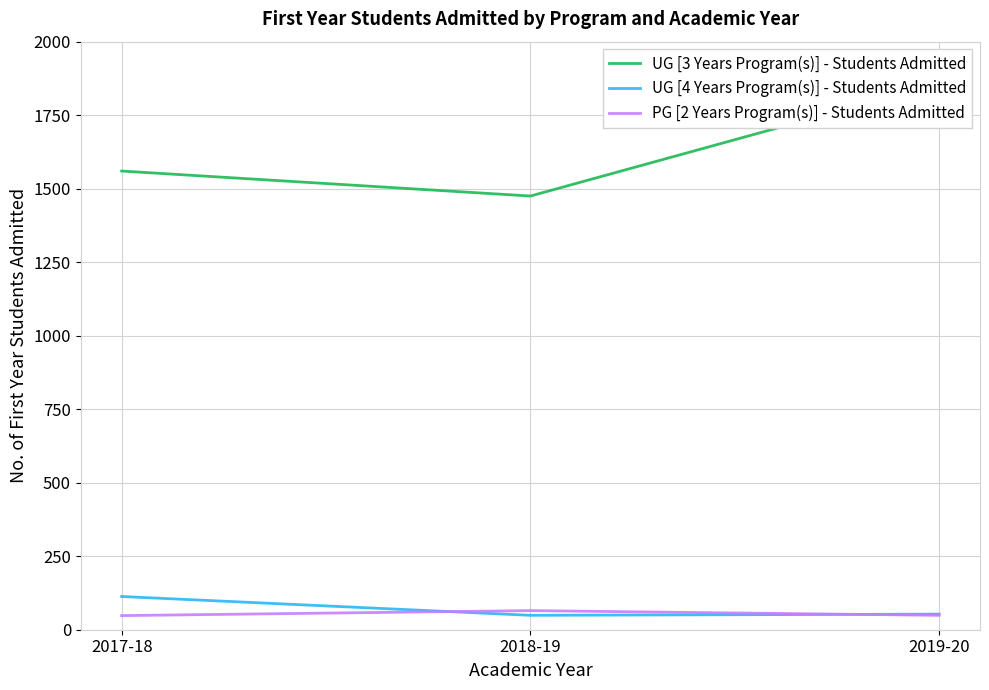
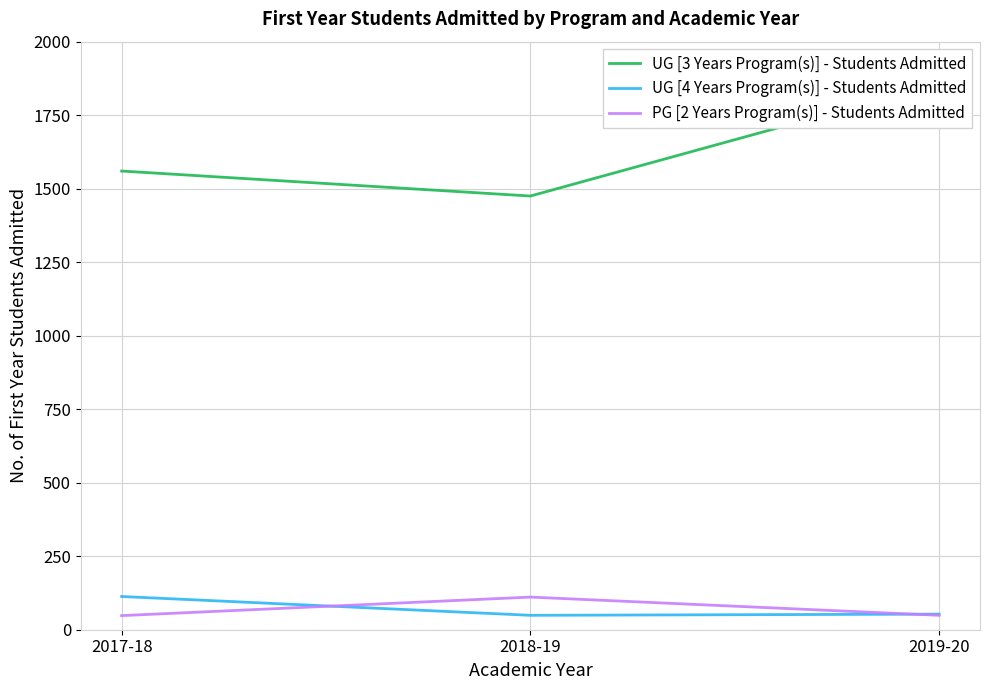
PG [2 Years Program(s)] - Students Admitted, 2018-19: 70 -> 110
